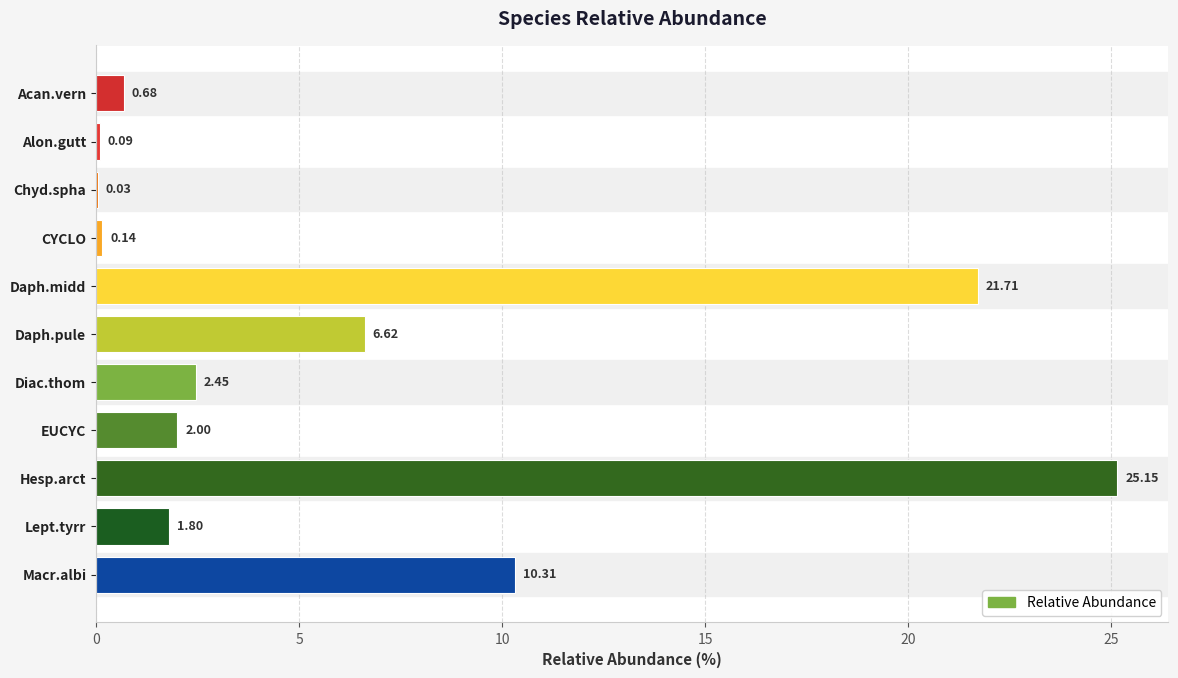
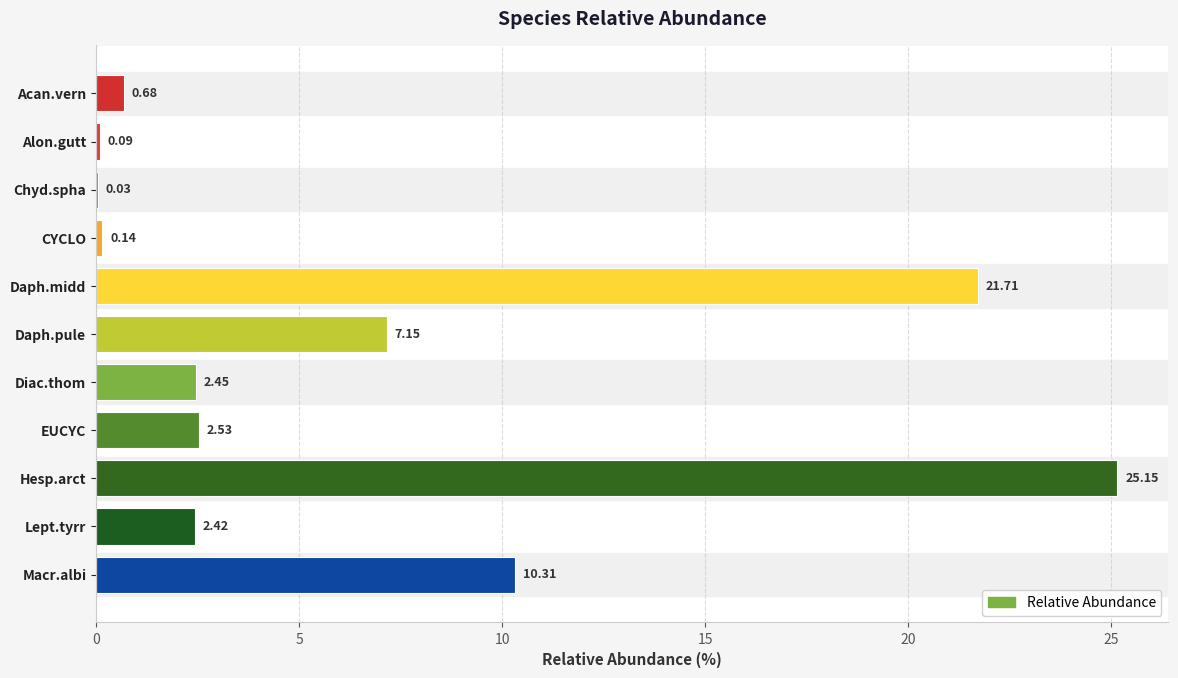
Daph.pule: 6.62 -> 7.15
EUCYC: 2.00 -> 2.53
Lept.tyrr: 1.80 -> 2.42
